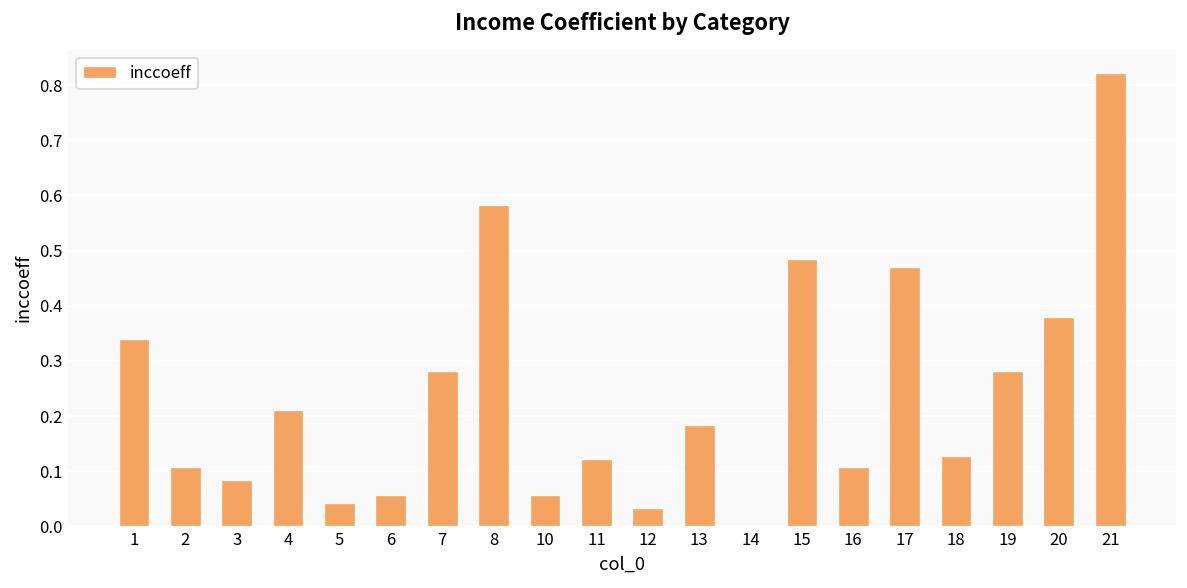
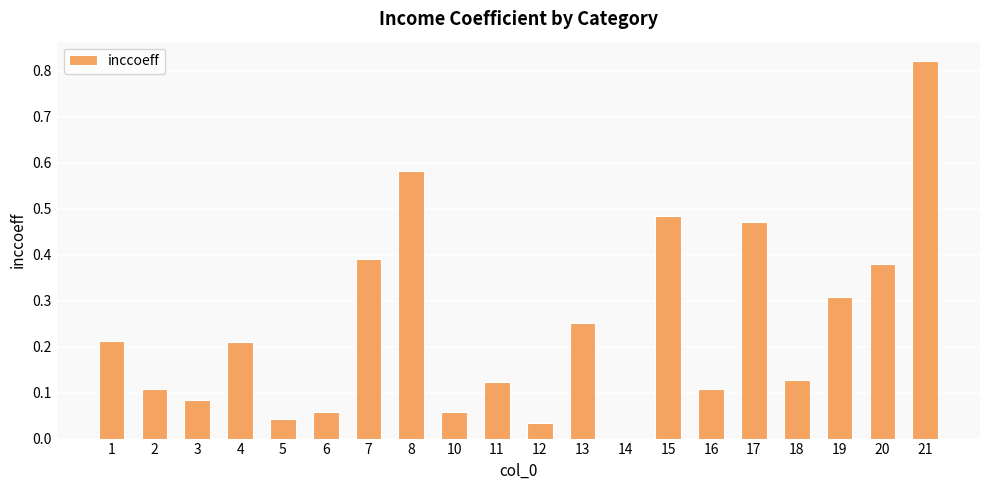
1: 0.34 -> 0.21
7: 0.28 -> 0.39
13: 0.18 -> 0.25
19: 0.28 -> 0.31
